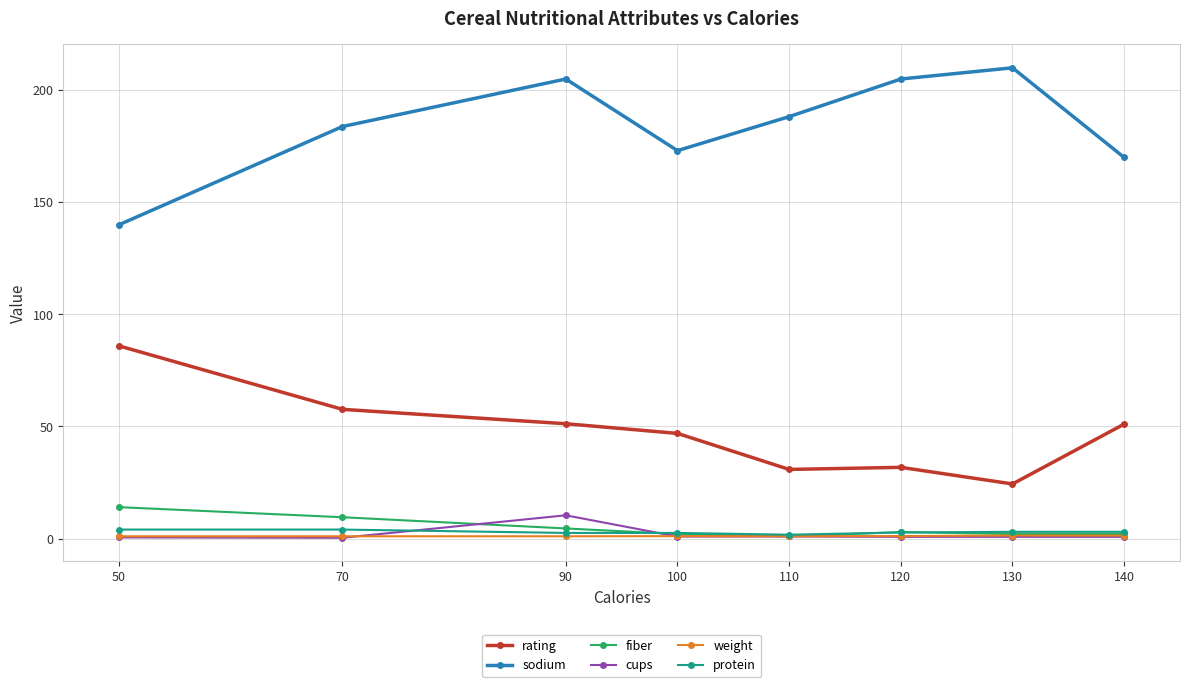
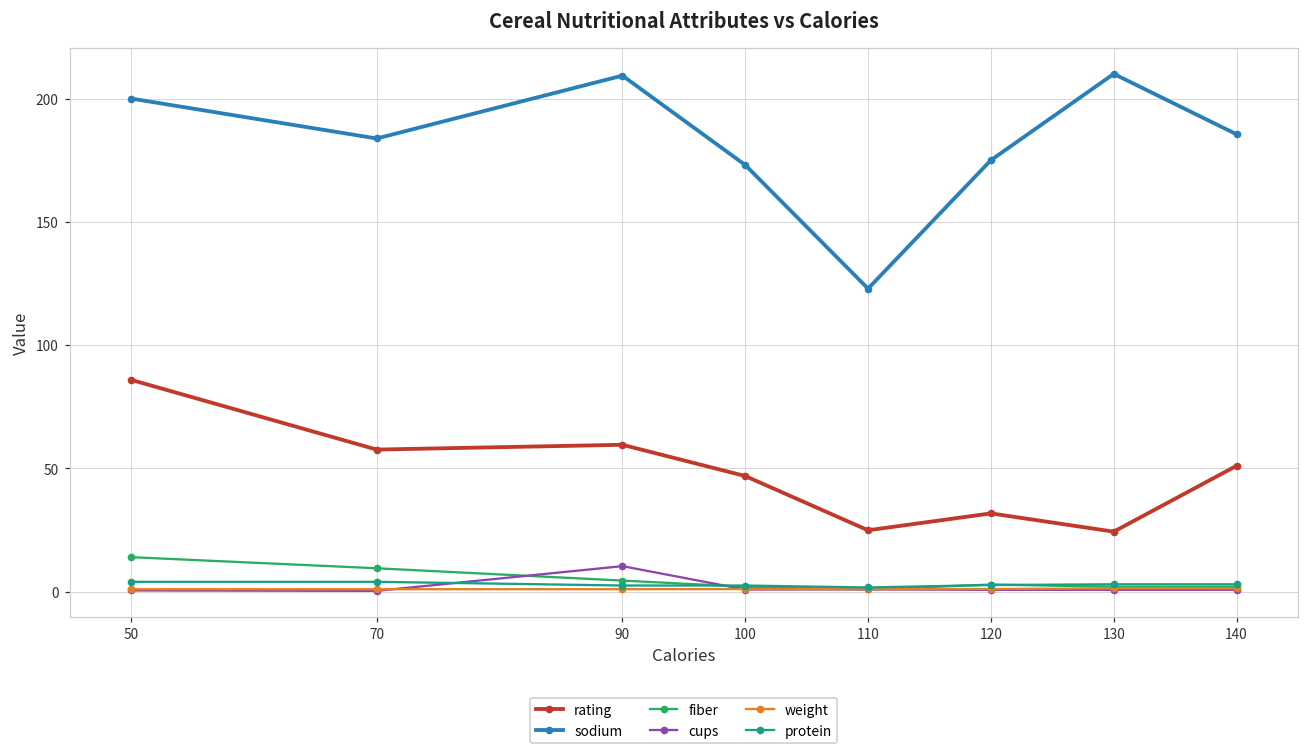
sodium, 50: 140 -> 200
rating, 90: 51 -> 60
sodium, 90: 205 -> 209
rating, 110: 31 -> 25
sodium, 110: 188 -> 123
sodium, 120: 205 -> 175
sodium, 140: 170 -> 186
